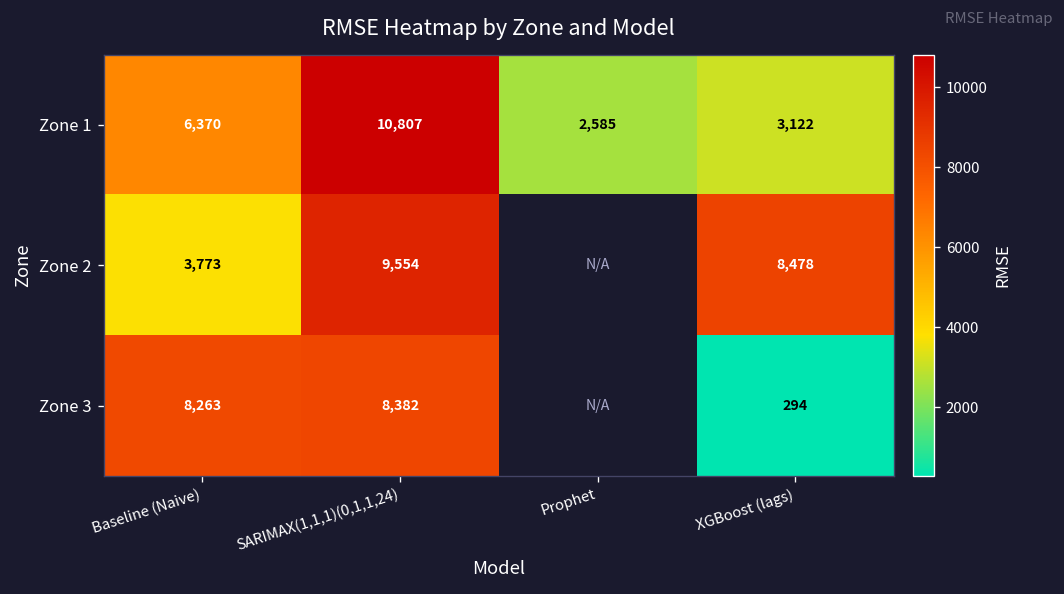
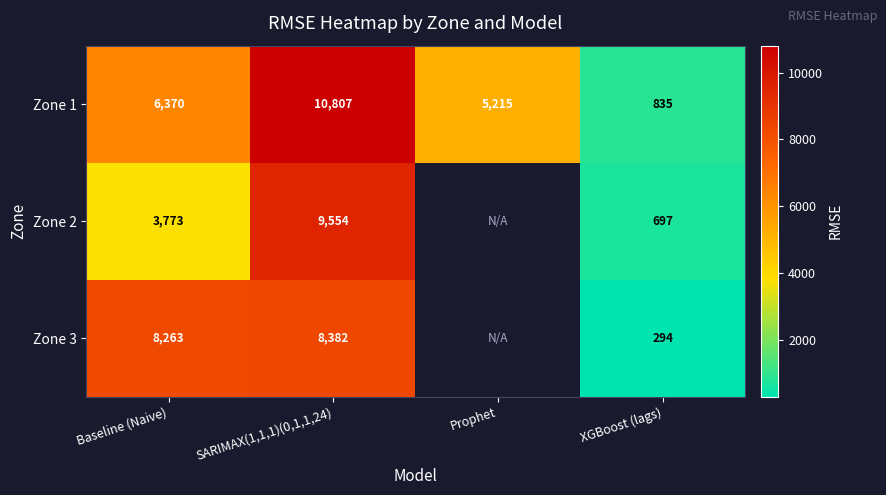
Zone 1, Prophet: 2,585 -> 5,215
Zone 1, XGBoost (lags): 3,122 -> 835
Zone 2, XGBoost (lags): 8,478 -> 697
